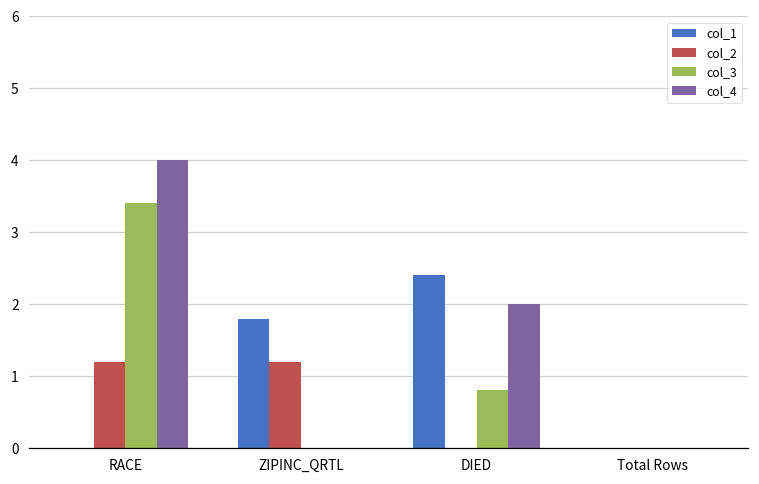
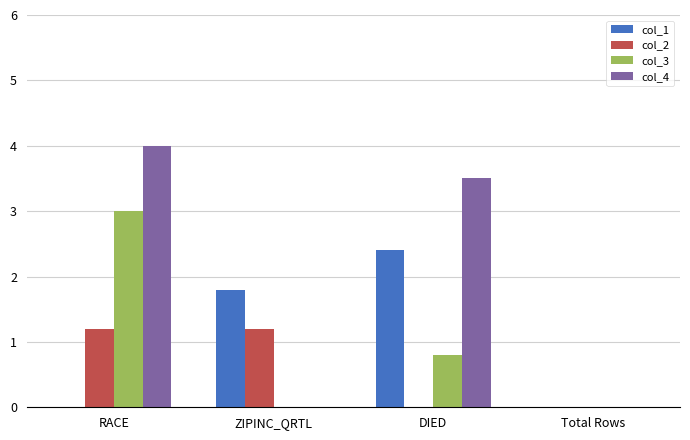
col_3, RACE: 3.4 -> 3.0
col_4, DIED: 2.0 -> 3.5
